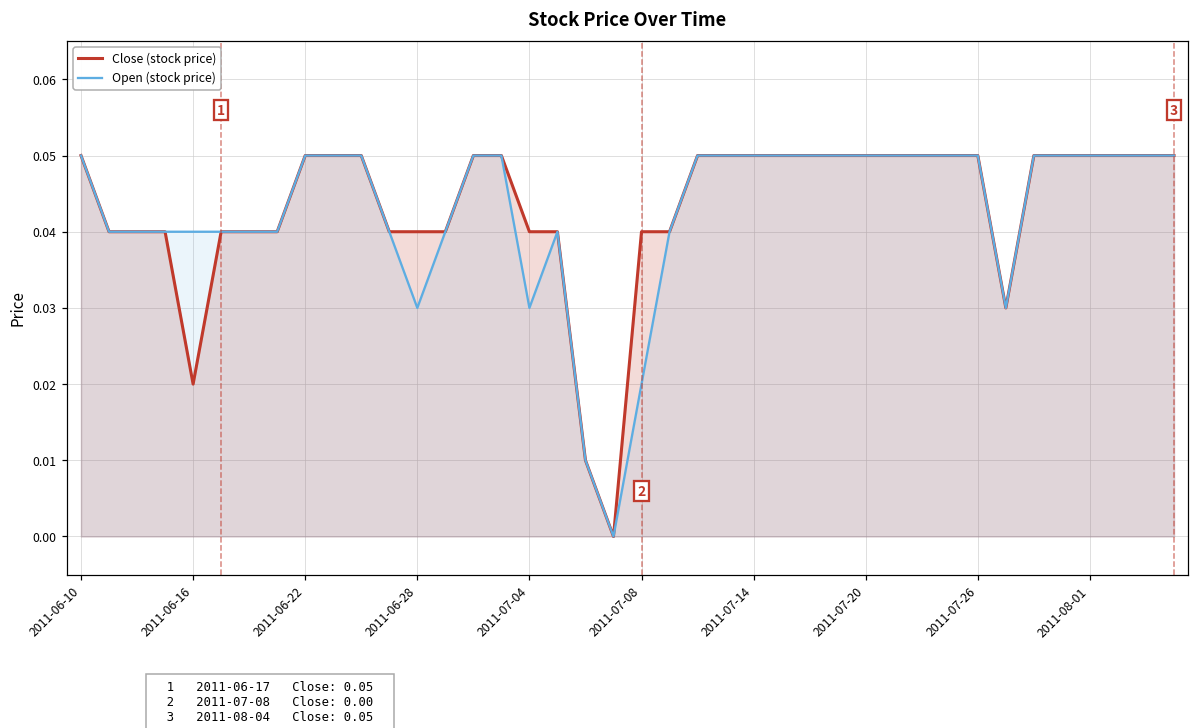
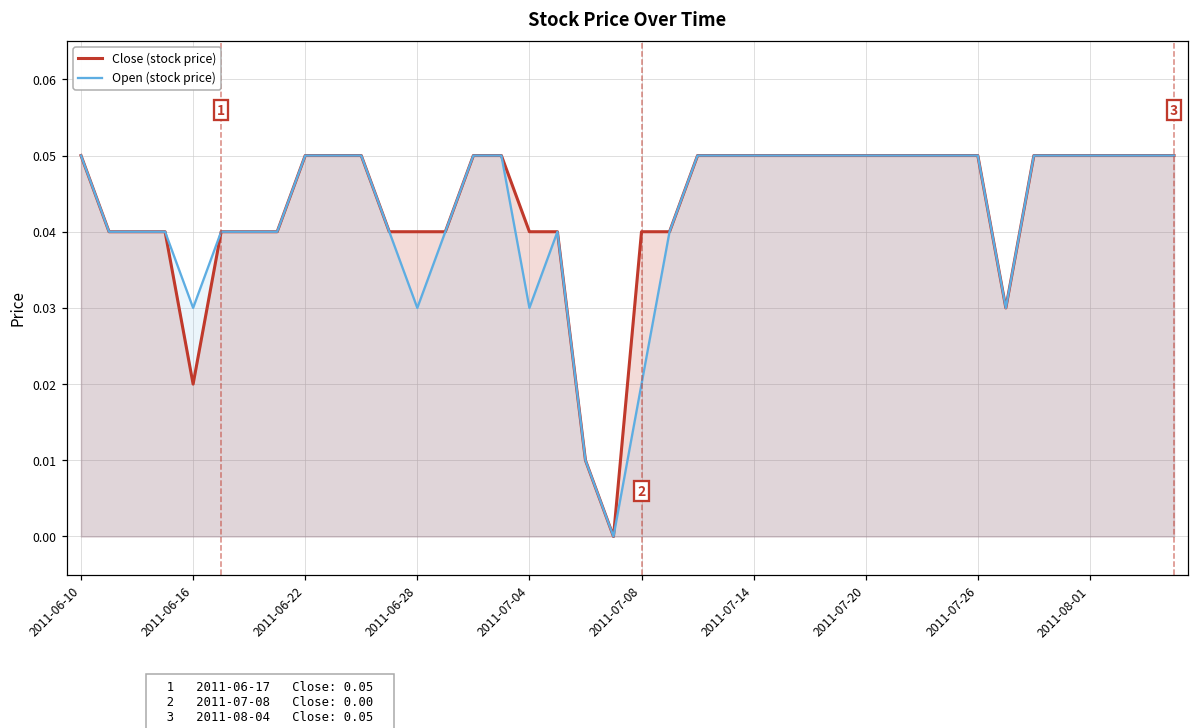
Open (stock price), 2011-06-16: 0.04 -> 0.03
